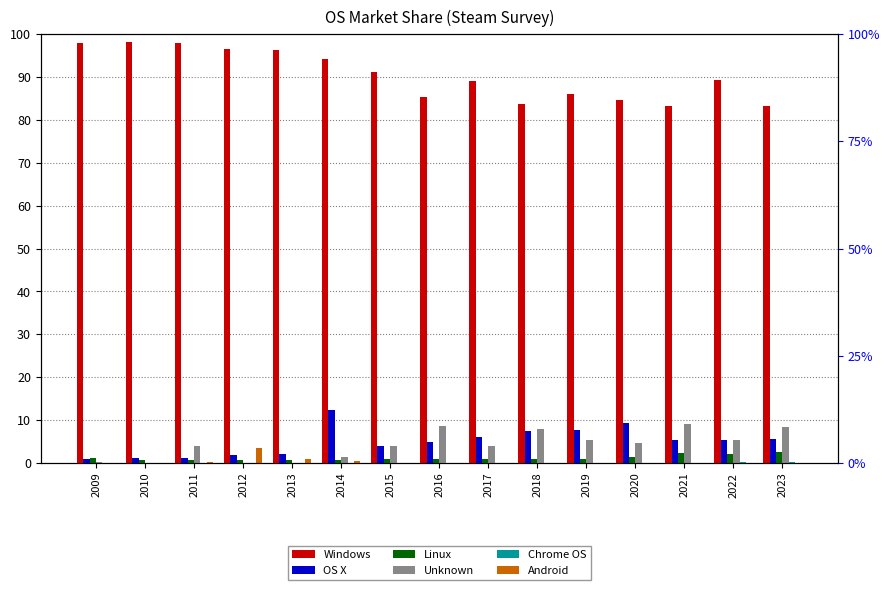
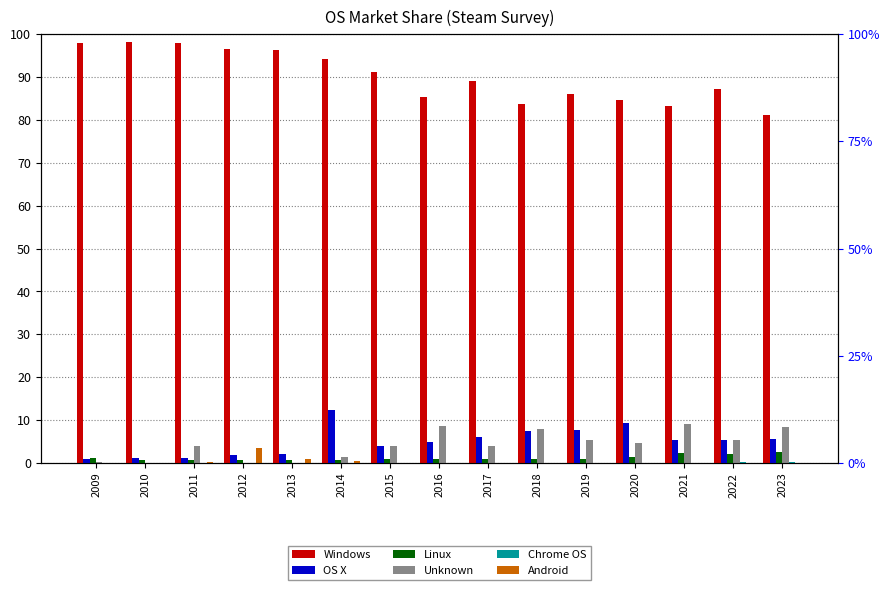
Windows, 2022: 89 -> 87
Windows, 2023: 83 -> 81
